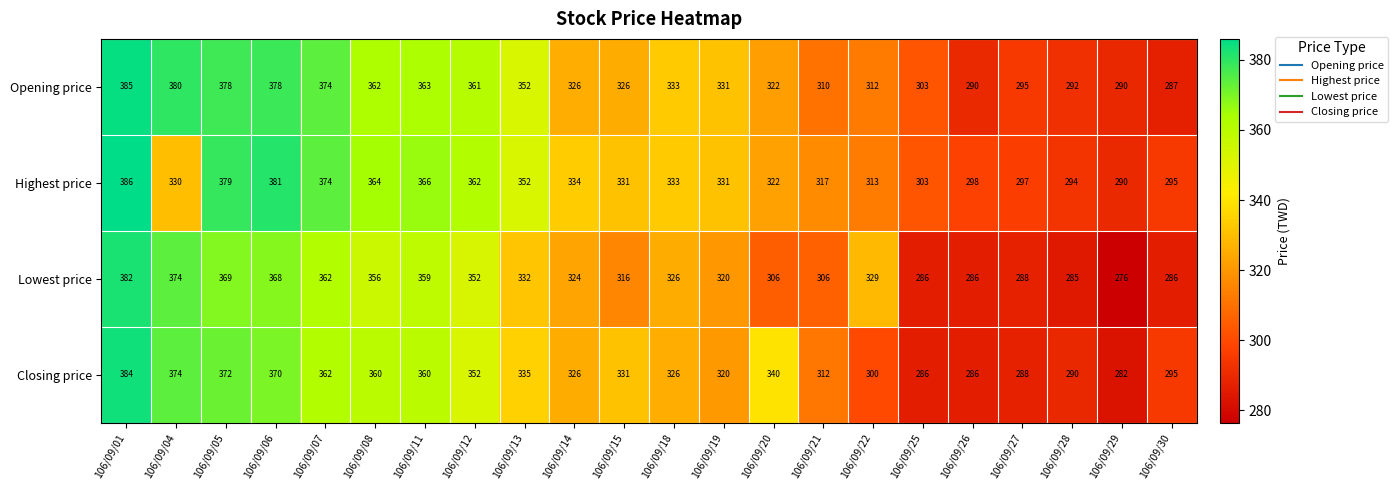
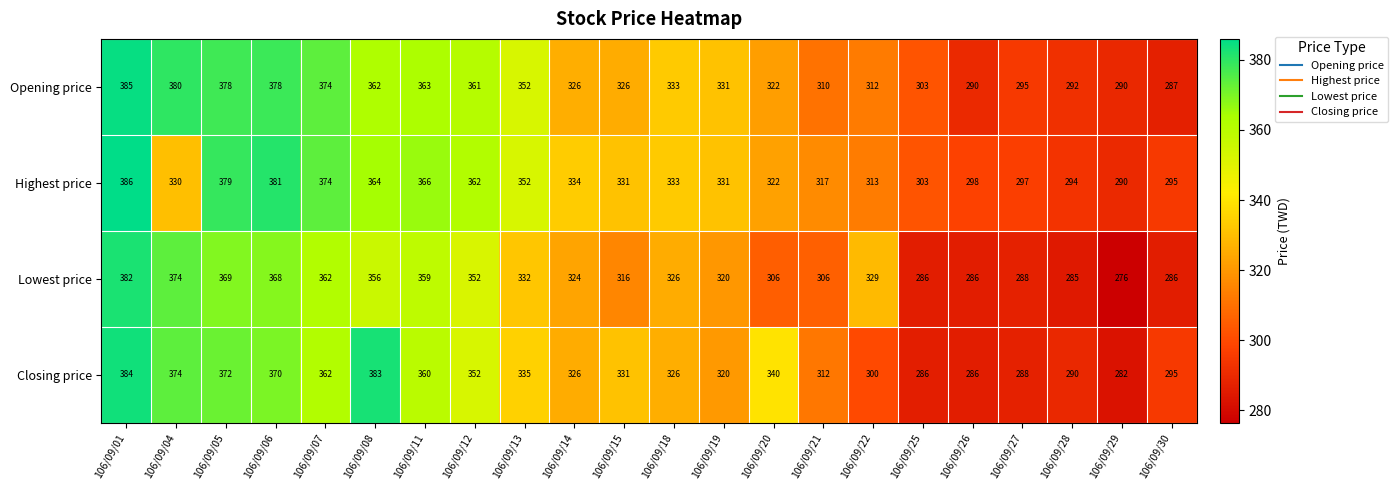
Closing price, 106/09/08: 360 -> 383
